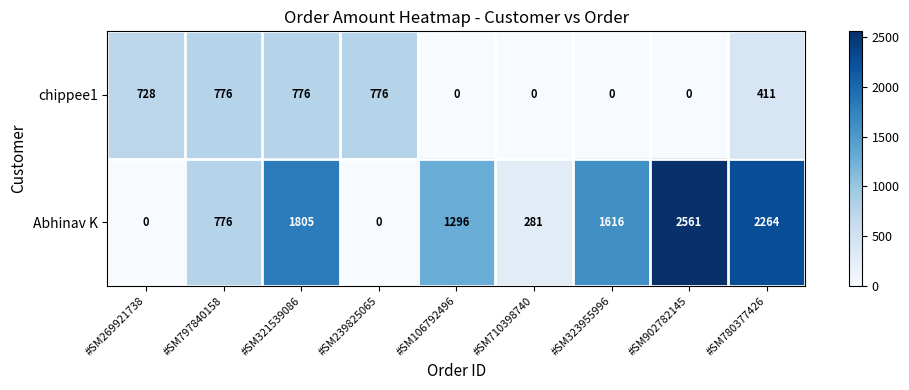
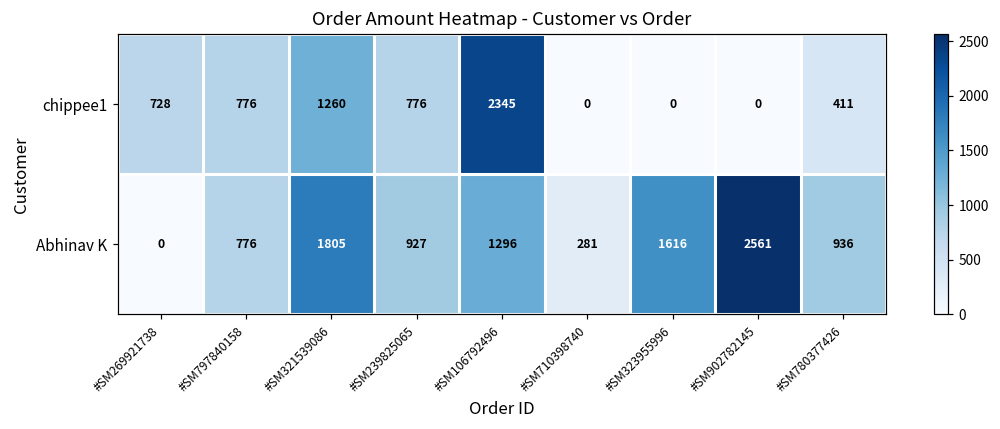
chippee1, #SM321539086: 776 -> 1260
chippee1, #SM106792496: 0 -> 2345
Abhinav K, #SM239825065: 0 -> 927
Abhinav K, #SM780377426: 2264 -> 936
